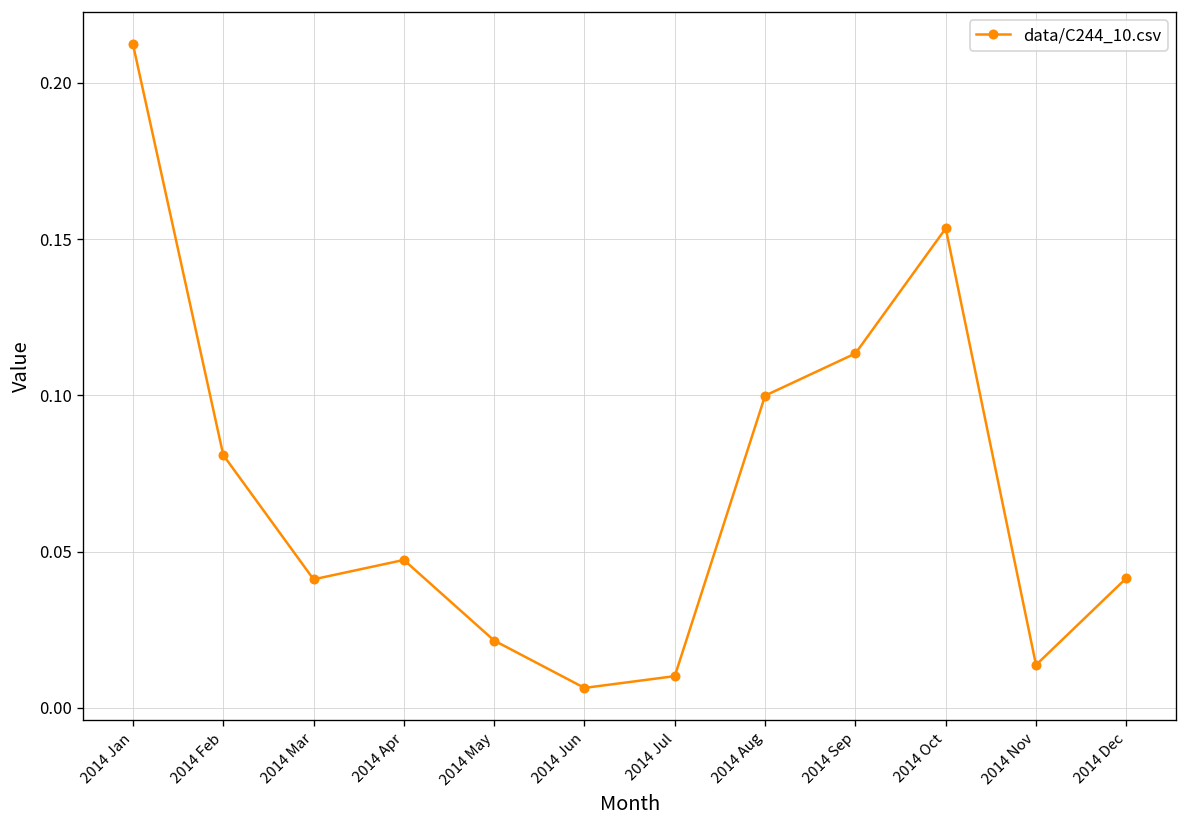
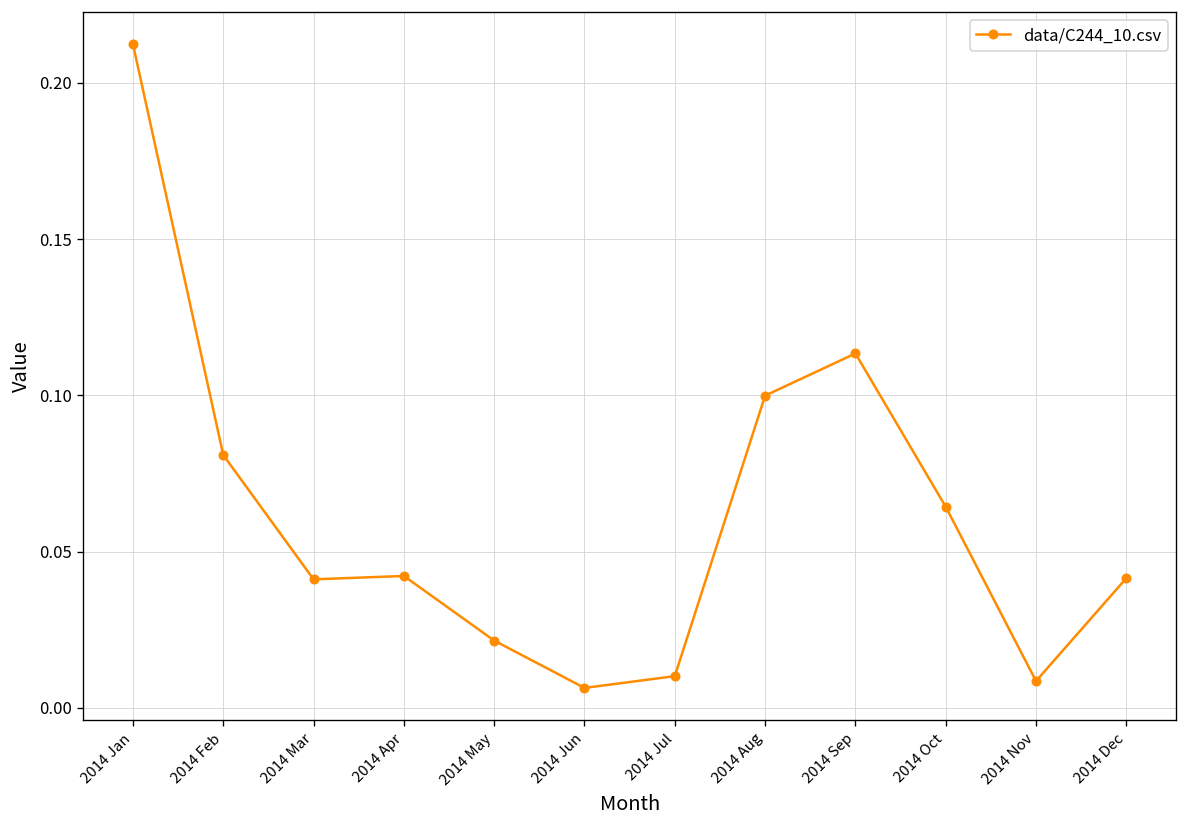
2014 Apr: 0.047 -> 0.042
2014 Oct: 0.153 -> 0.064
2014 Nov: 0.014 -> 0.009
